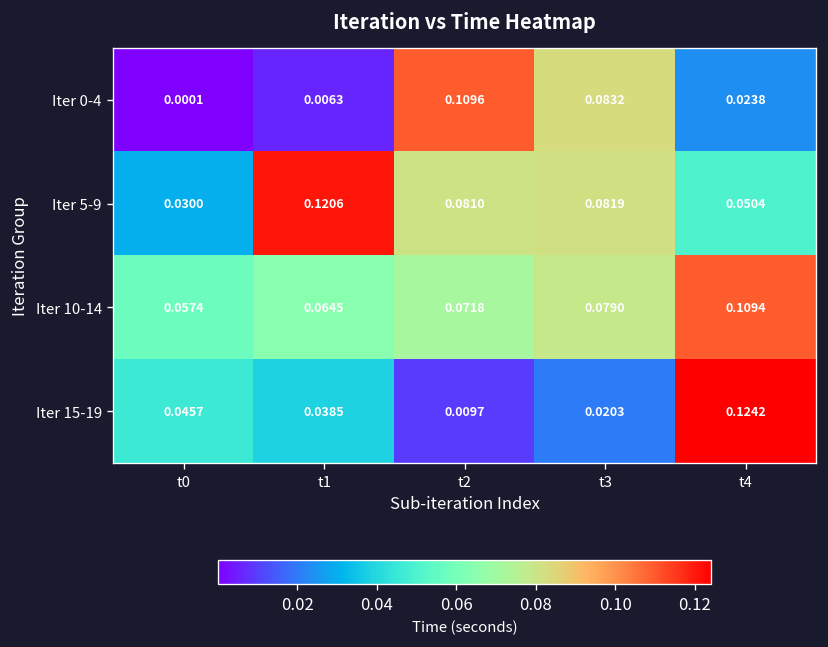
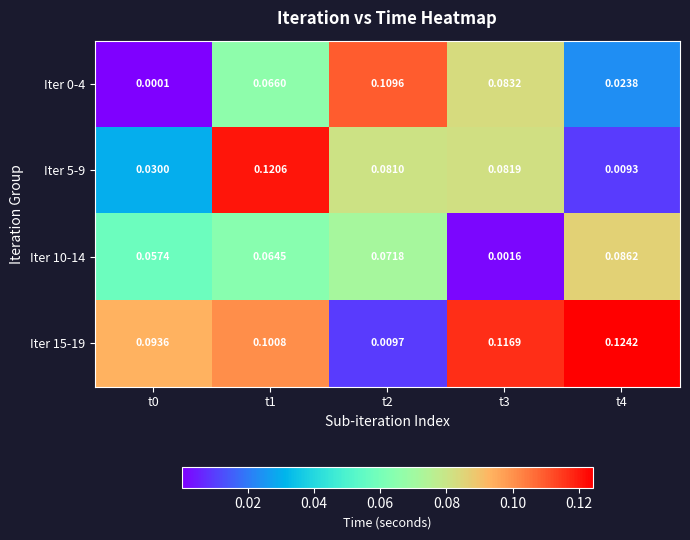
Iter 0-4, t1: 0.0063 -> 0.0660
Iter 5-9, t4: 0.0504 -> 0.0093
Iter 10-14, t3: 0.0790 -> 0.0016
Iter 10-14, t4: 0.1094 -> 0.0862
Iter 15-19, t0: 0.0457 -> 0.0936
Iter 15-19, t1: 0.0385 -> 0.1008
Iter 15-19, t3: 0.0203 -> 0.1169
